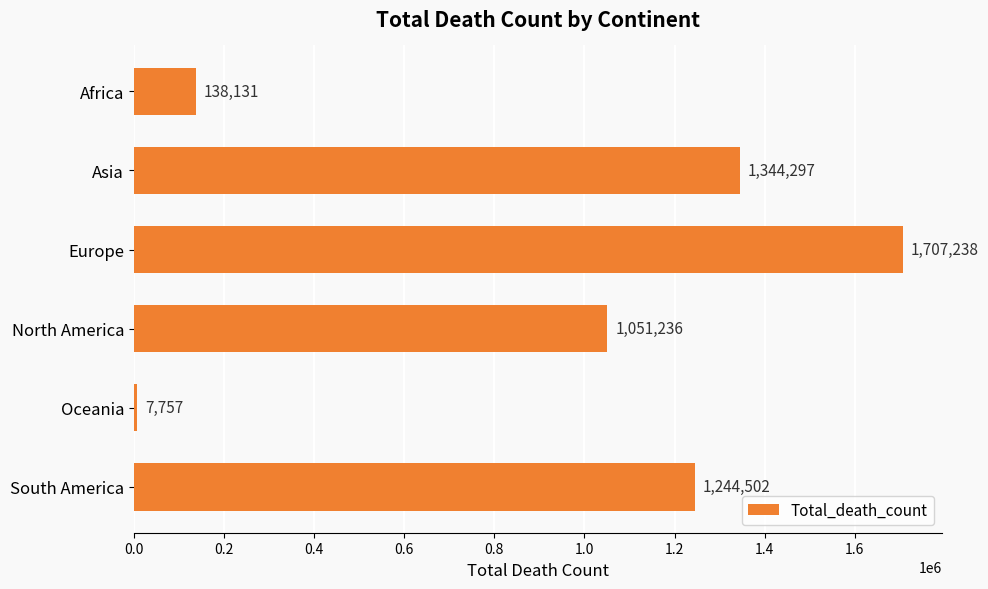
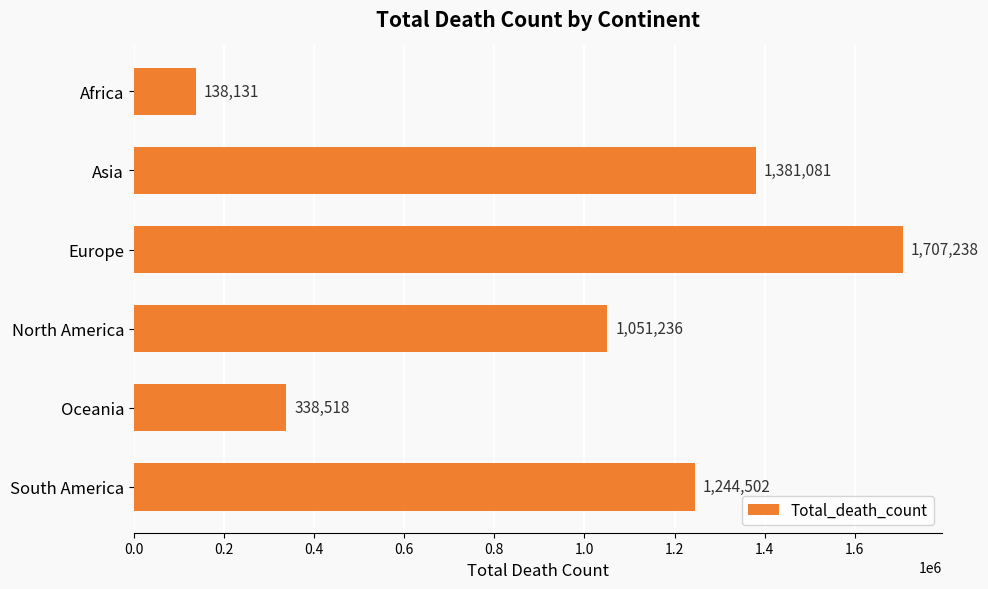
Asia: 1,344,297 -> 1,381,081
Oceania: 7,757 -> 338,518
